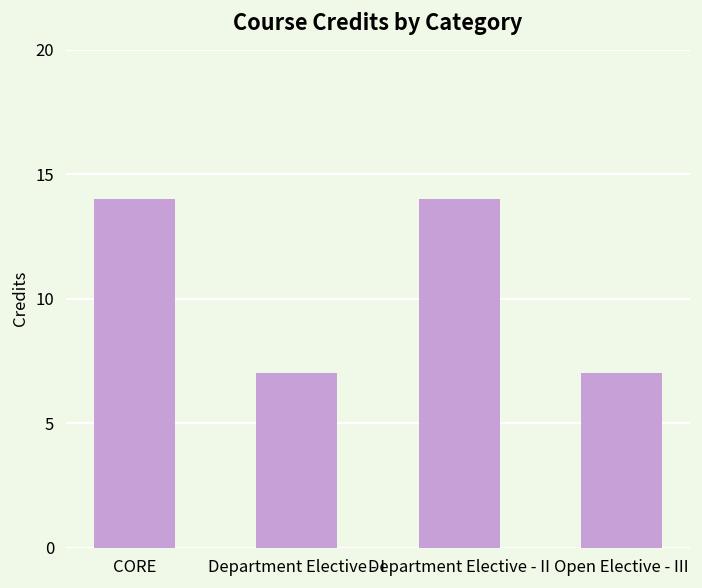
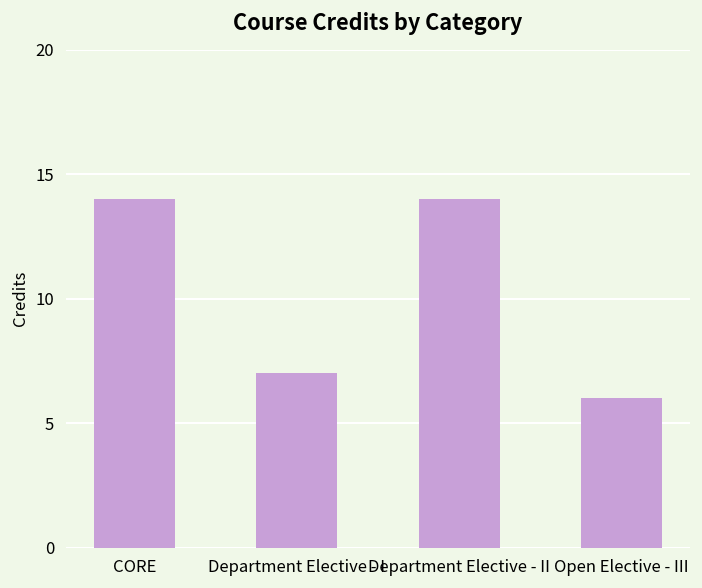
Open Elective - III: 7 -> 6
